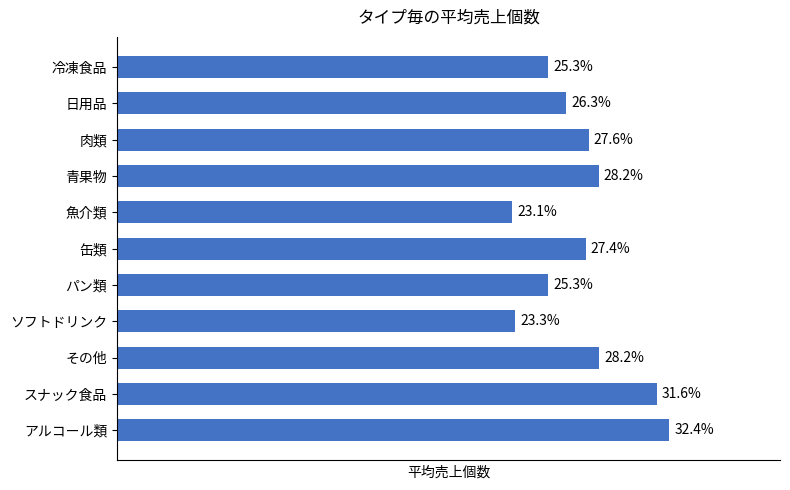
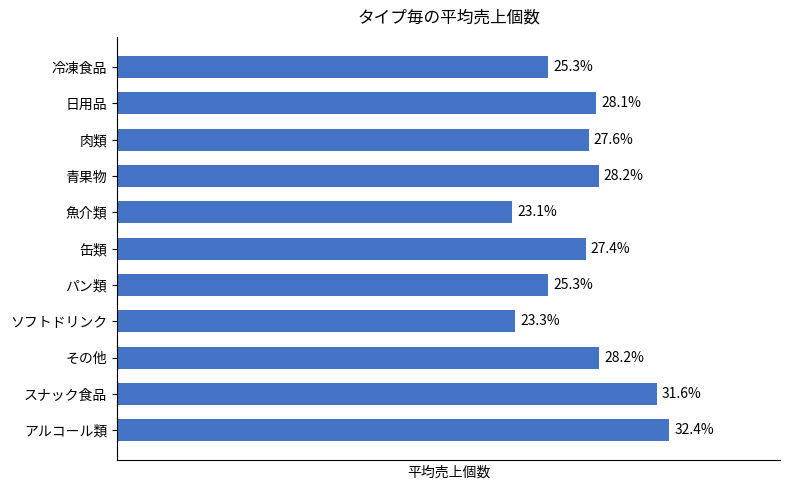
日用品: 26.3% -> 28.1%
